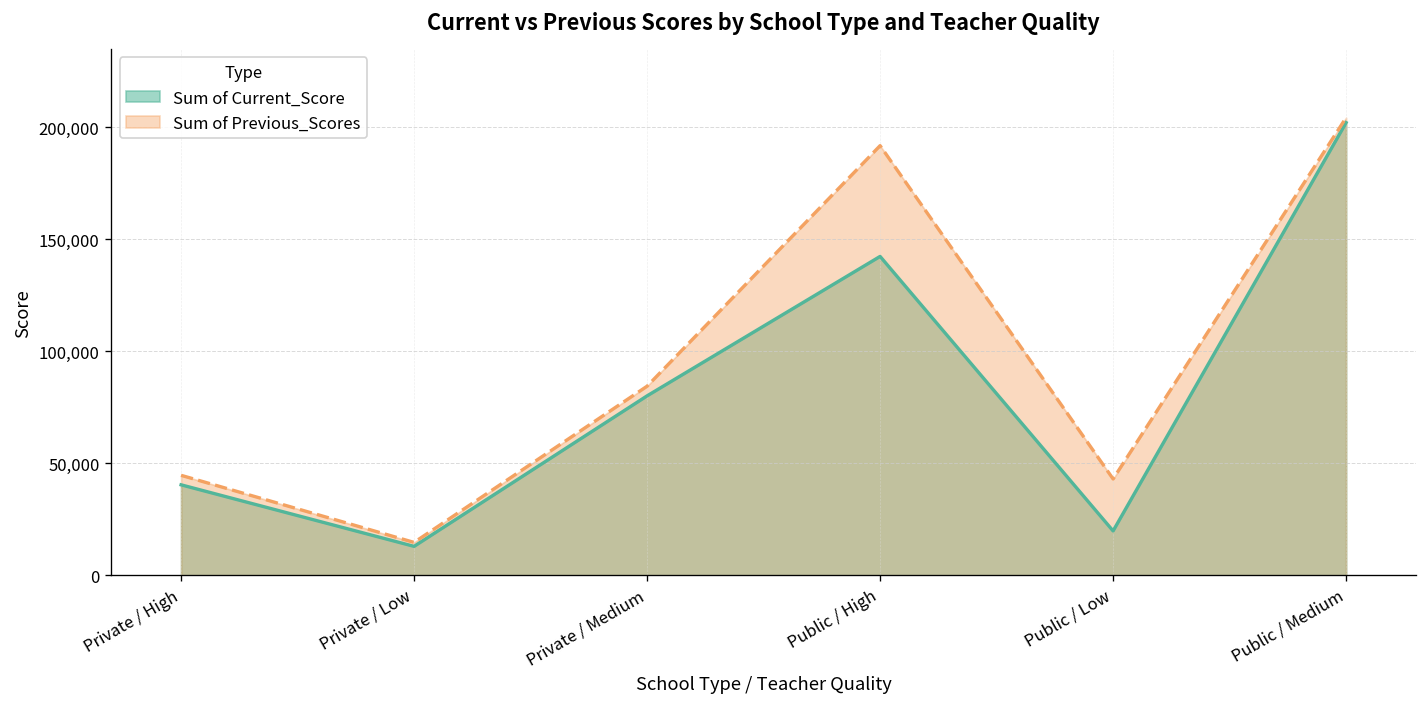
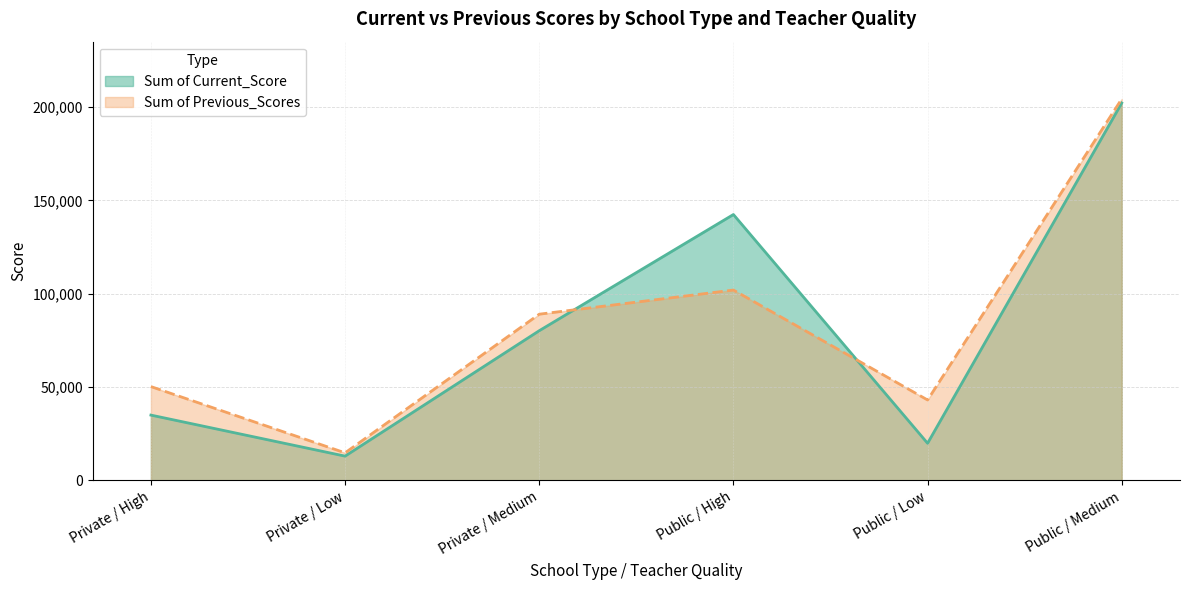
Sum of Current_Score, Private / High: 40,000 -> 35,000
Sum of Previous_Scores, Private / High: 45,000 -> 50,000
Sum of Previous_Scores, Private / Medium: 84,000 -> 89,000
Sum of Previous_Scores, Public / High: 192,000 -> 102,000
